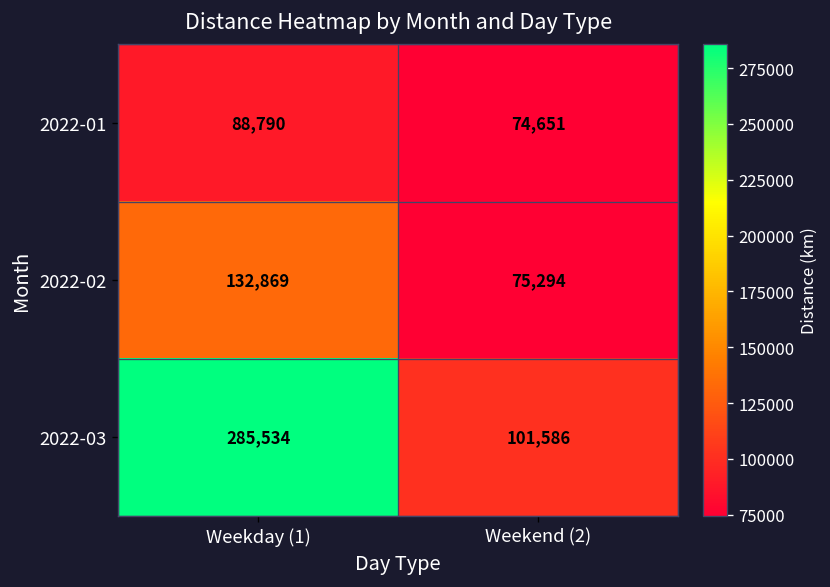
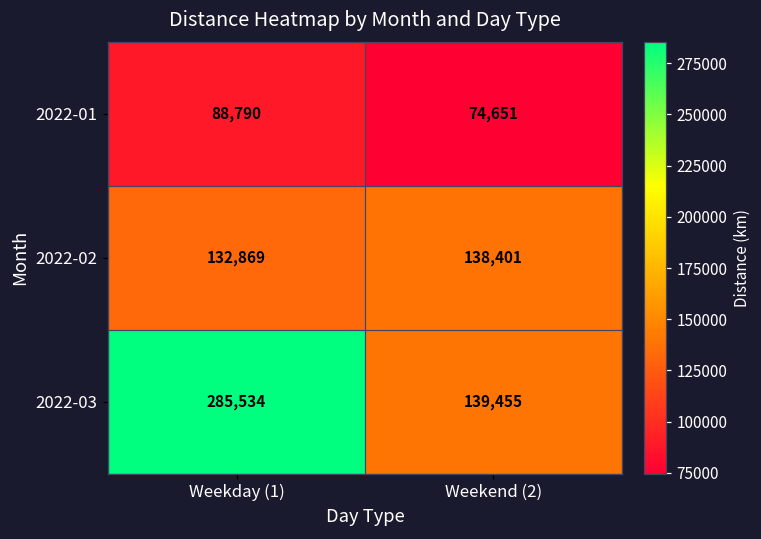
2022-02, Weekend (2): 75,294 -> 138,401
2022-03, Weekend (2): 101,586 -> 139,455
